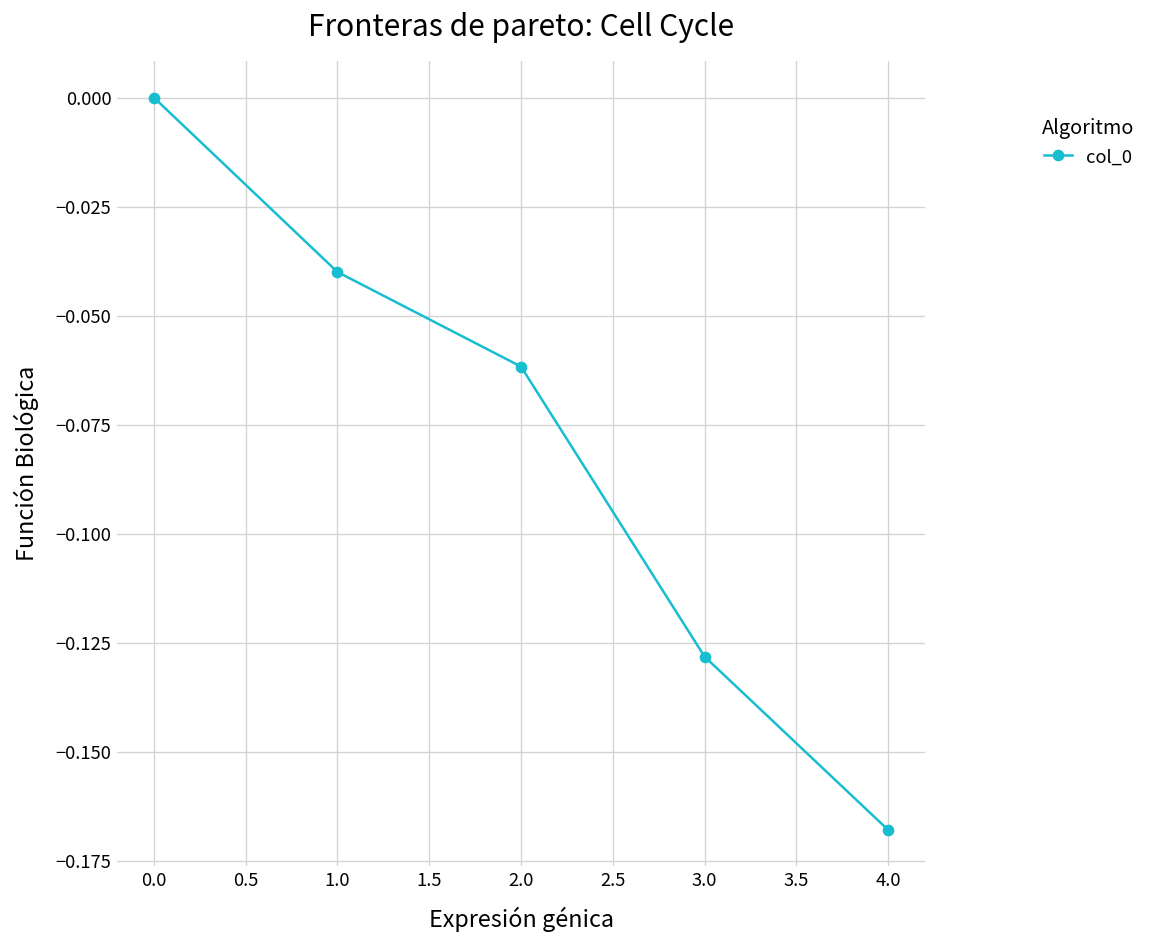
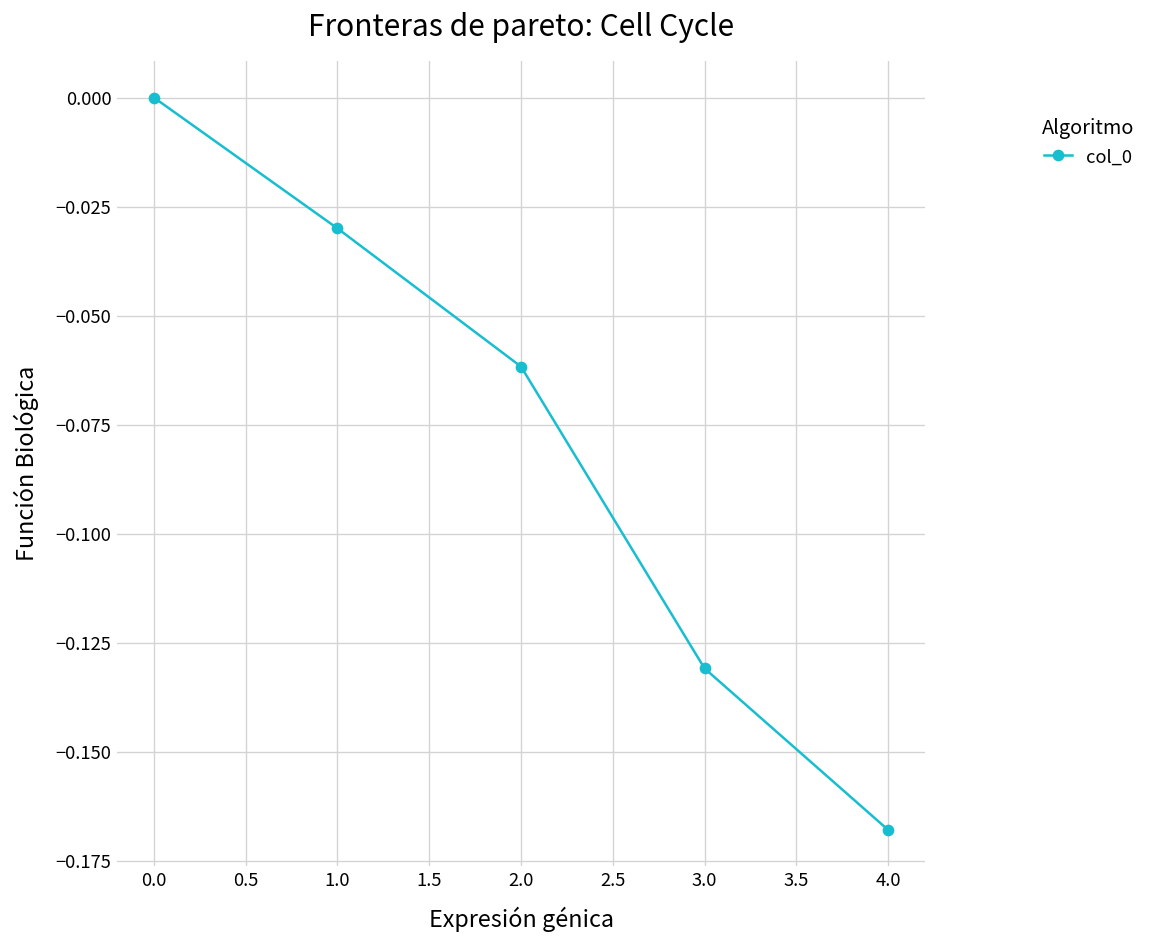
1.0: -0.04 -> -0.03
3.0: -0.128 -> -0.131
